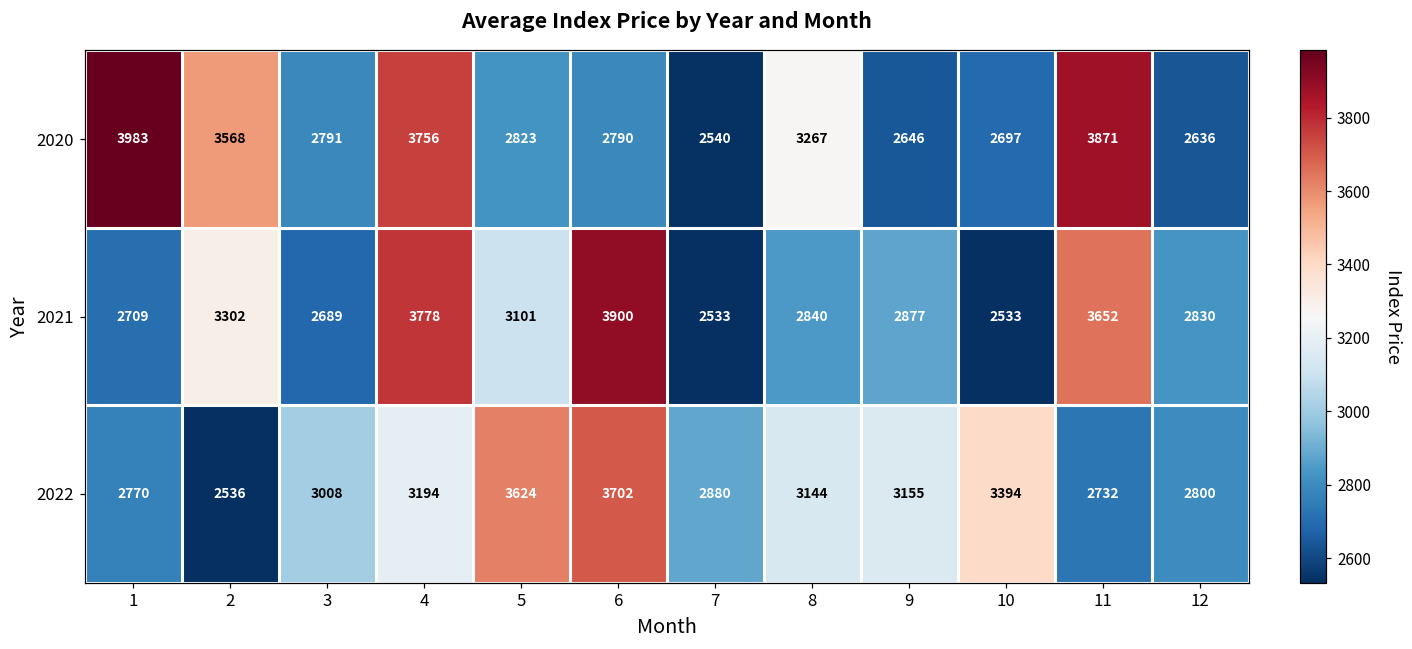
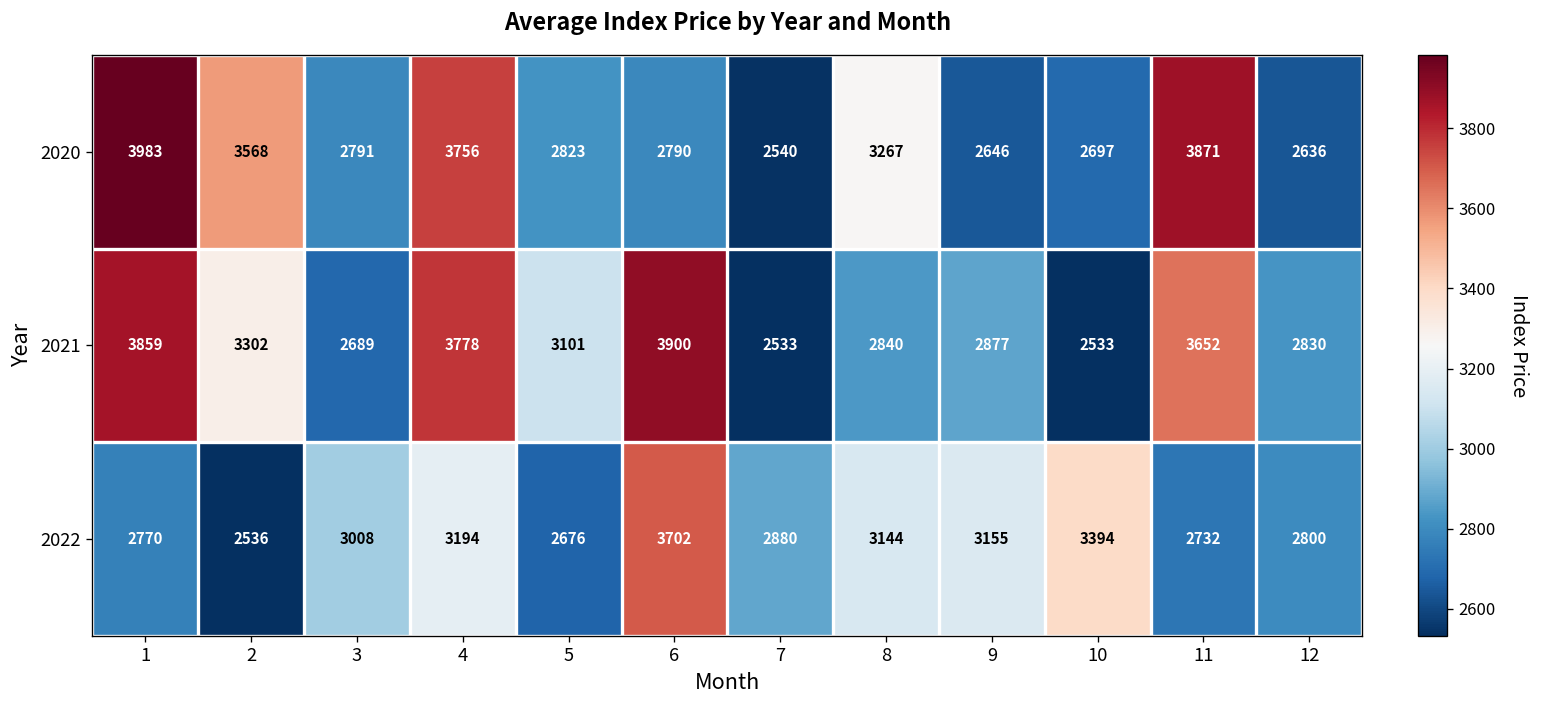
2021, 1: 2709 -> 3859
2022, 5: 3624 -> 2676
